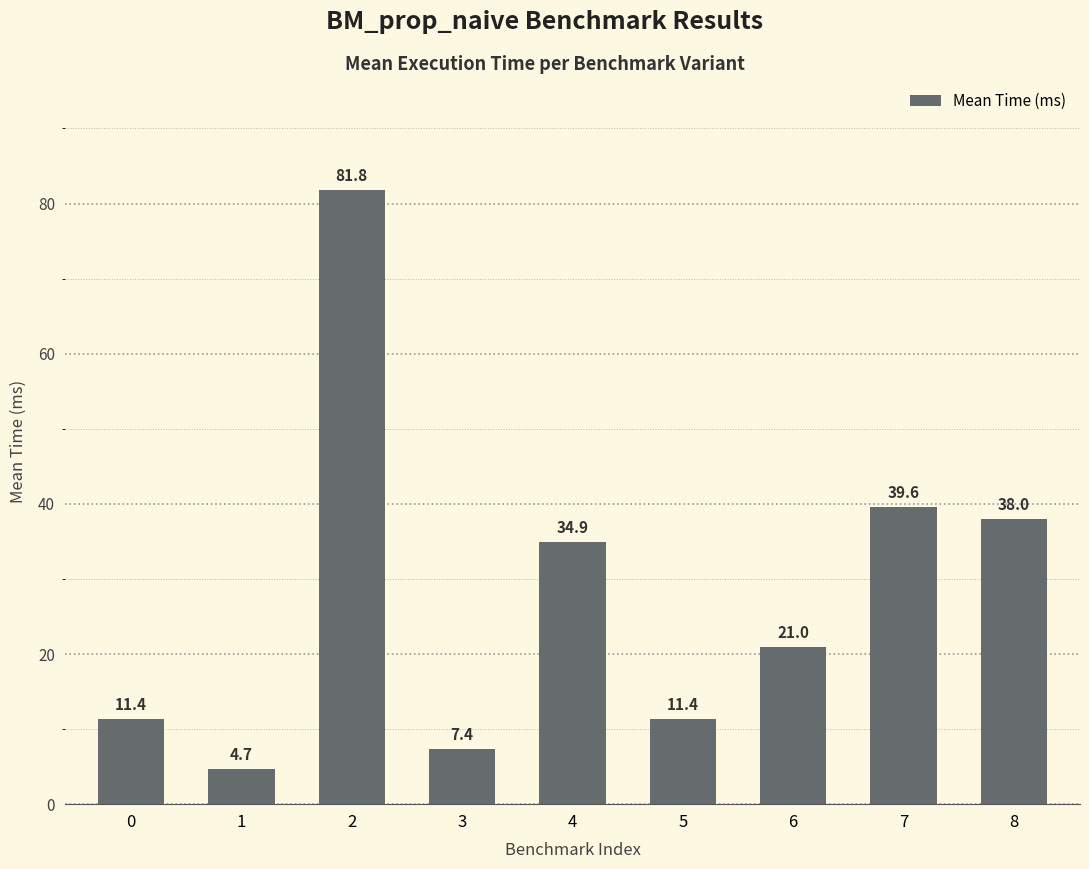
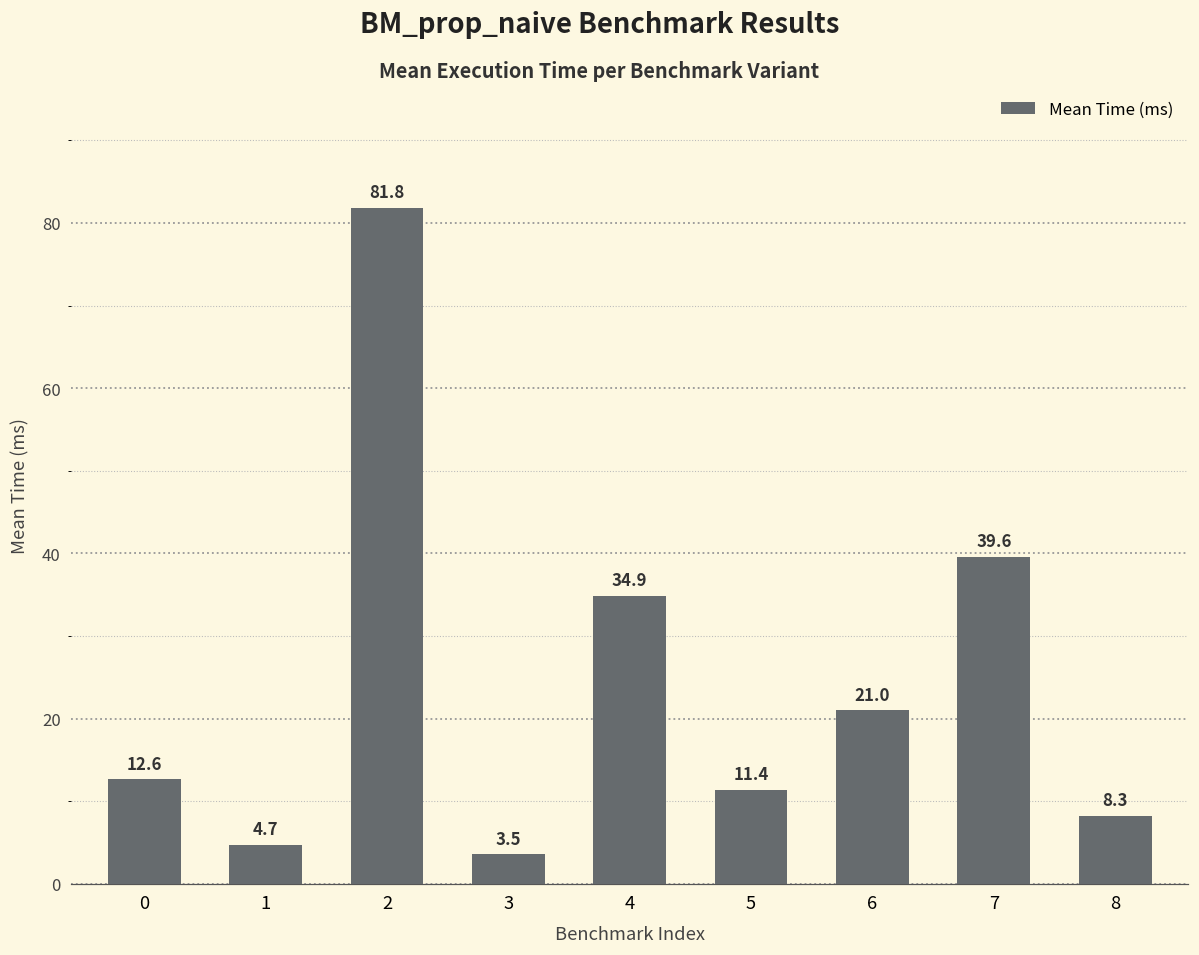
0: 11.4 -> 12.6
3: 7.4 -> 3.5
8: 38.0 -> 8.3
